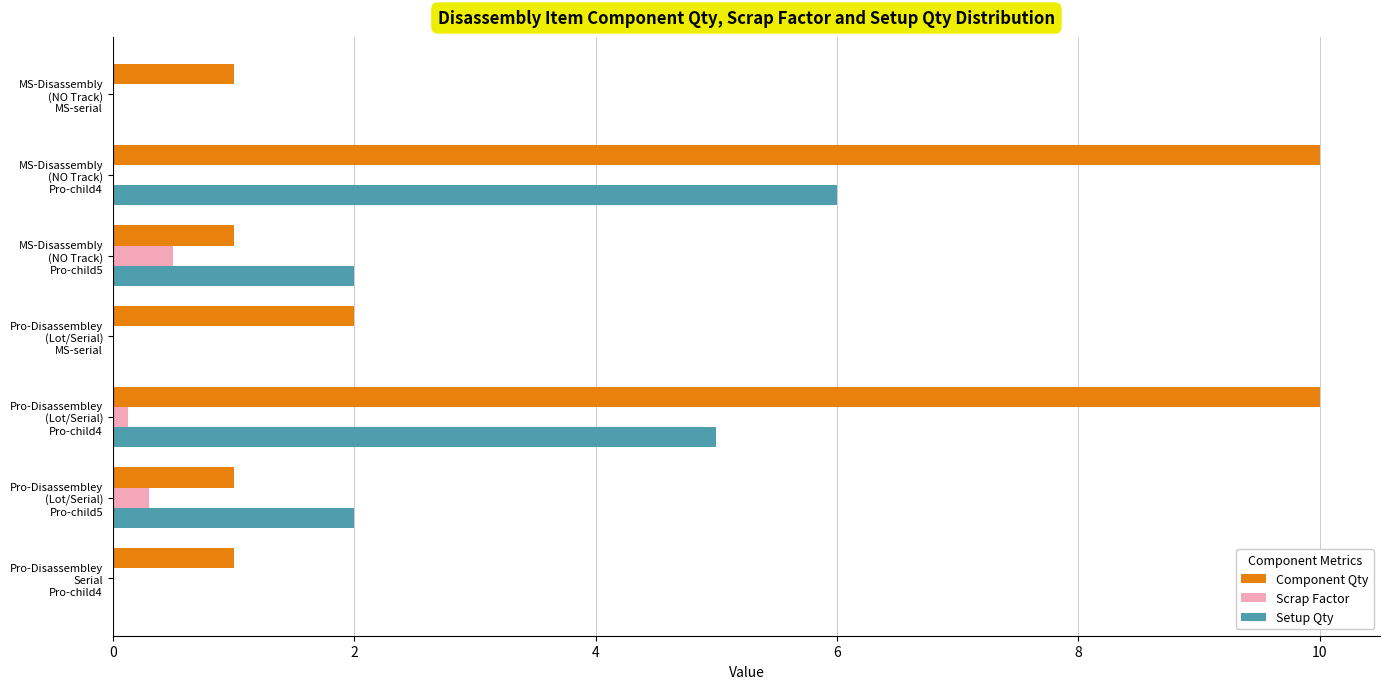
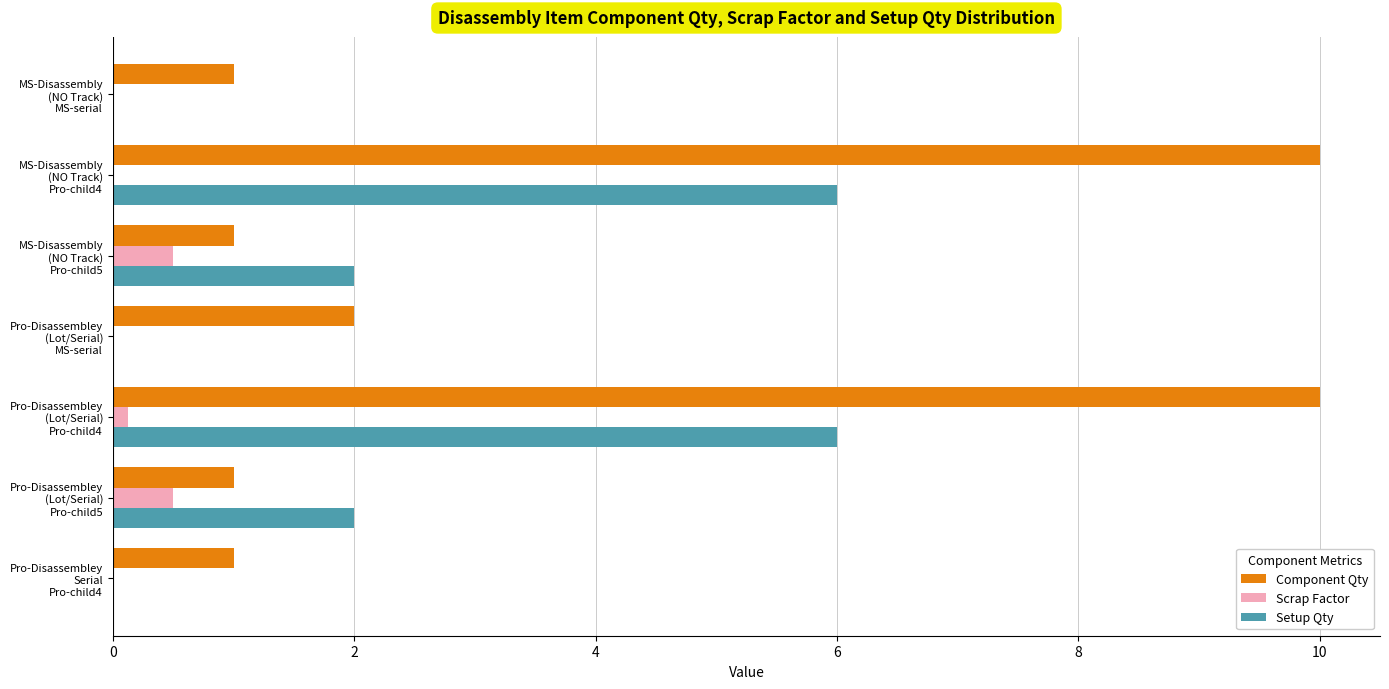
Setup Qty, Pro-Disassembley (Lot/Serial) Pro-child4: 5 -> 6
Scrap Factor, Pro-Disassembley (Lot/Serial) Pro-child5: 0.3 -> 0.5
